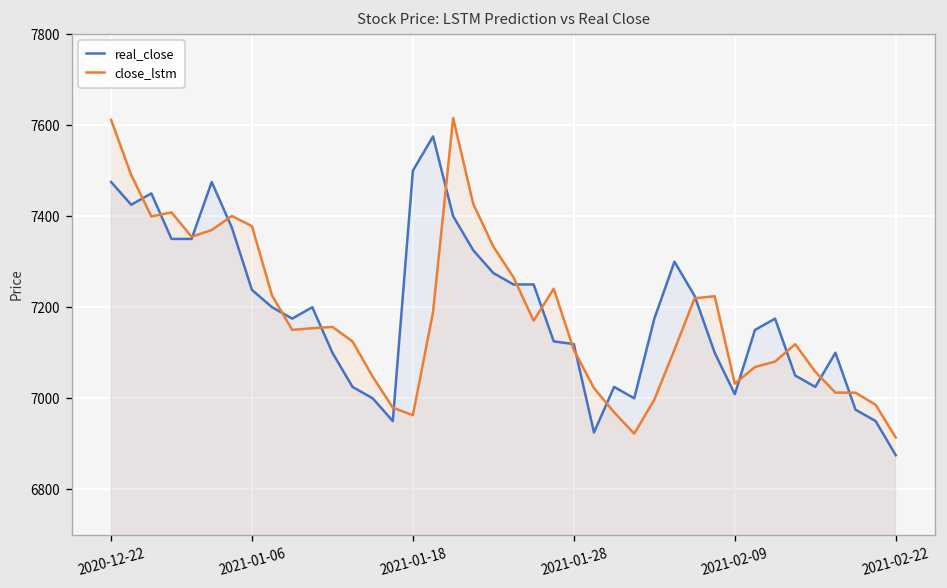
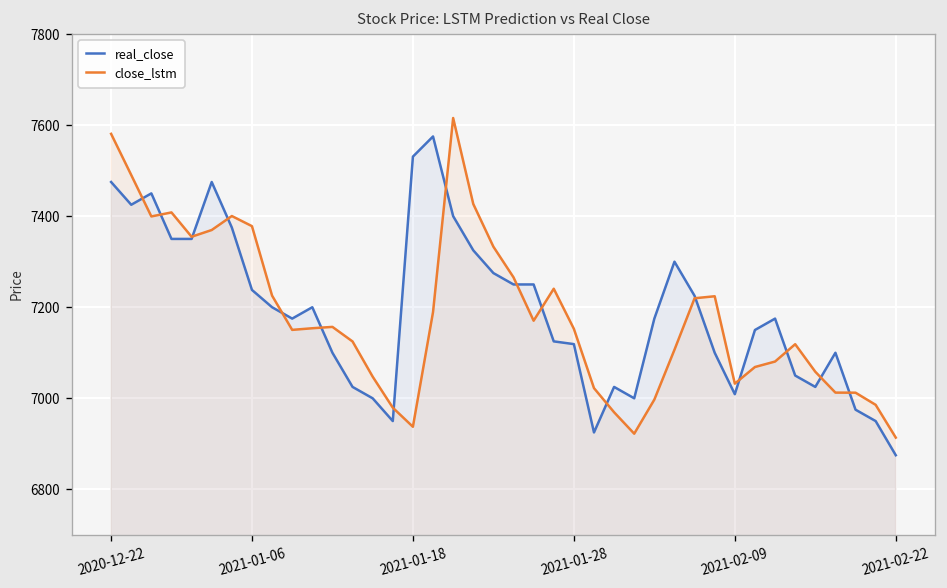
close_lstm, 2020-12-22: 7610 -> 7580
real_close, 2021-01-18: 7500 -> 7530
close_lstm, 2021-01-18: 6960 -> 6940
close_lstm, 2021-01-28: 7110 -> 7150
